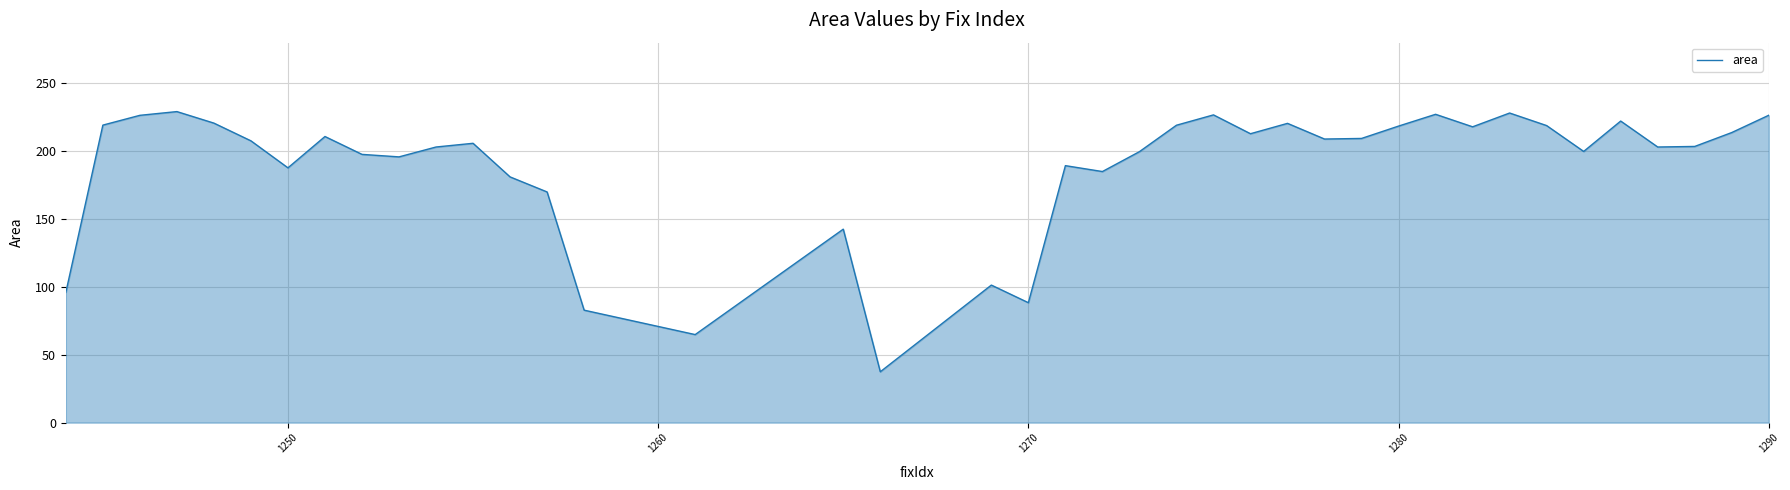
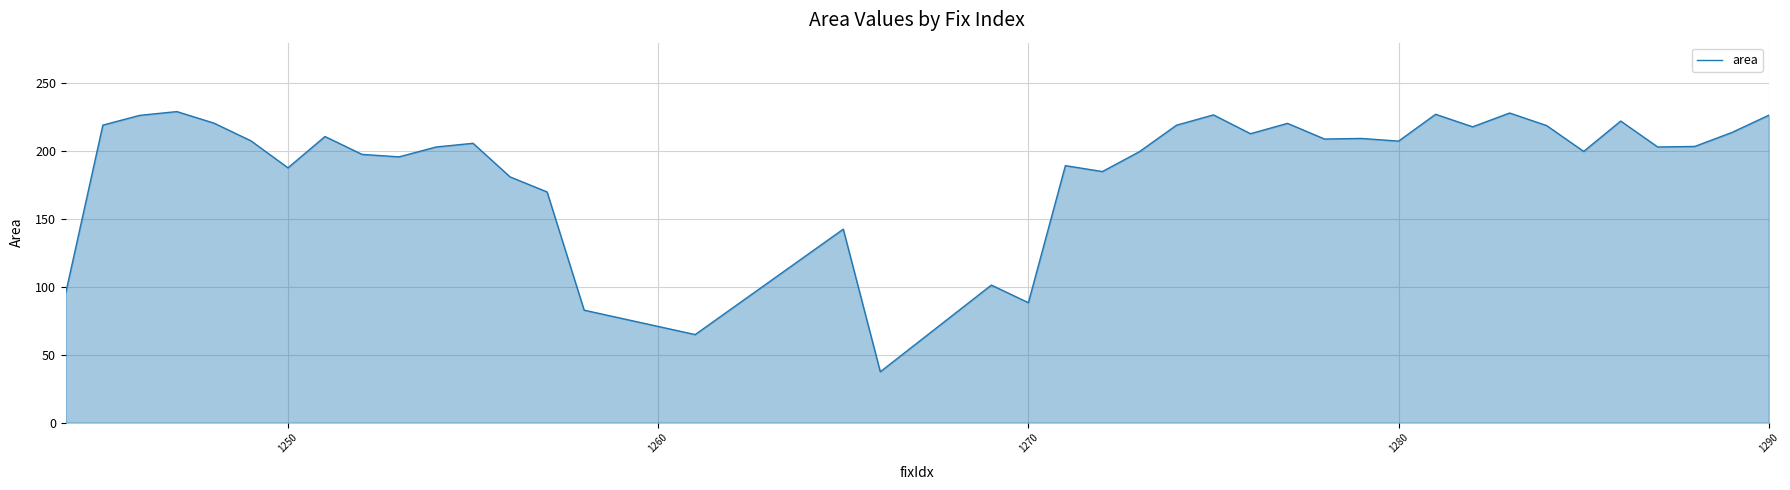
1280: 219 -> 207
